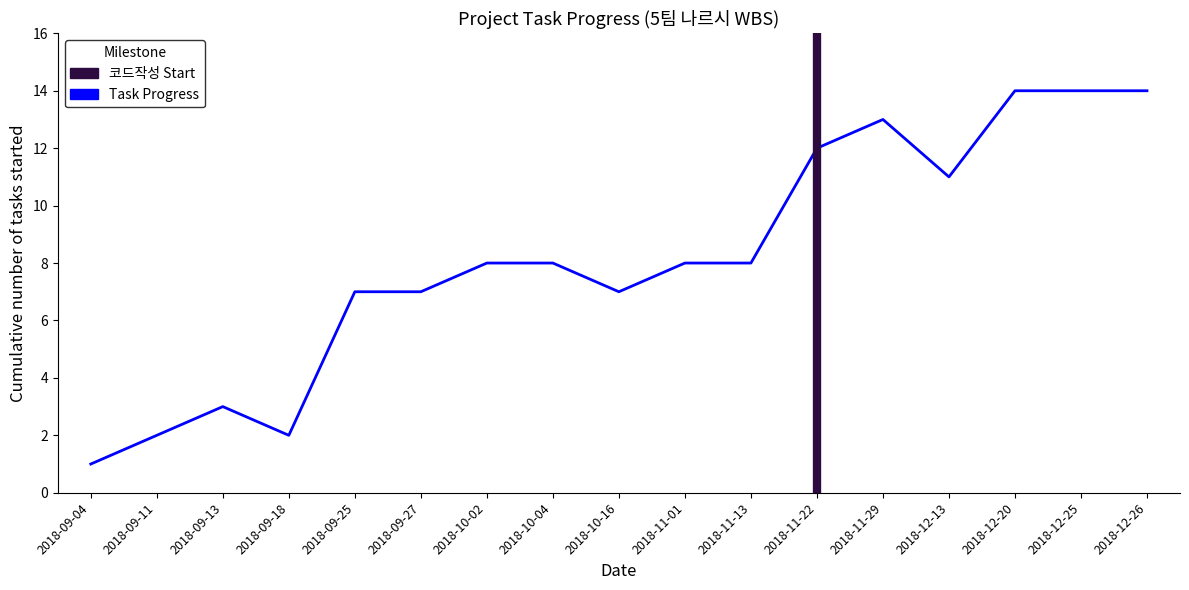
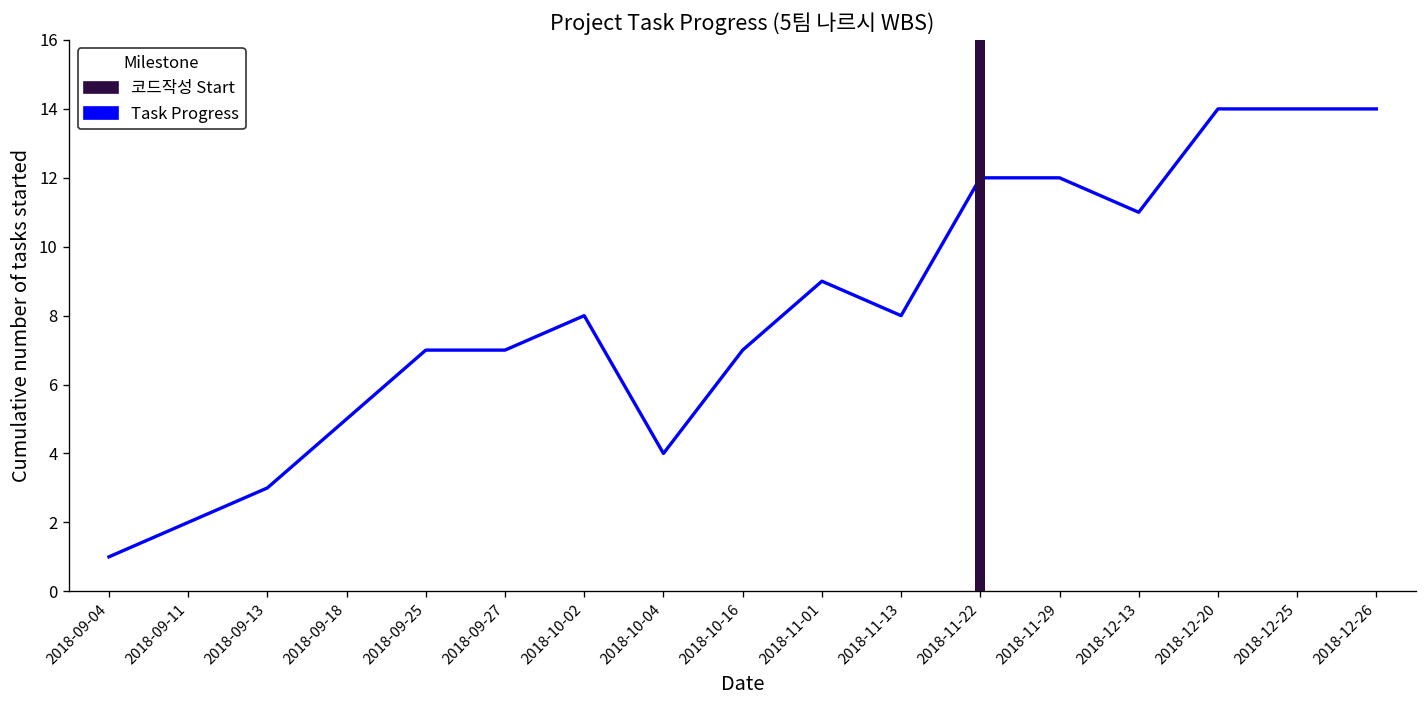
2018-09-18: 2 -> 5
2018-10-04: 8 -> 4
2018-11-01: 8 -> 9
2018-11-29: 13 -> 12
